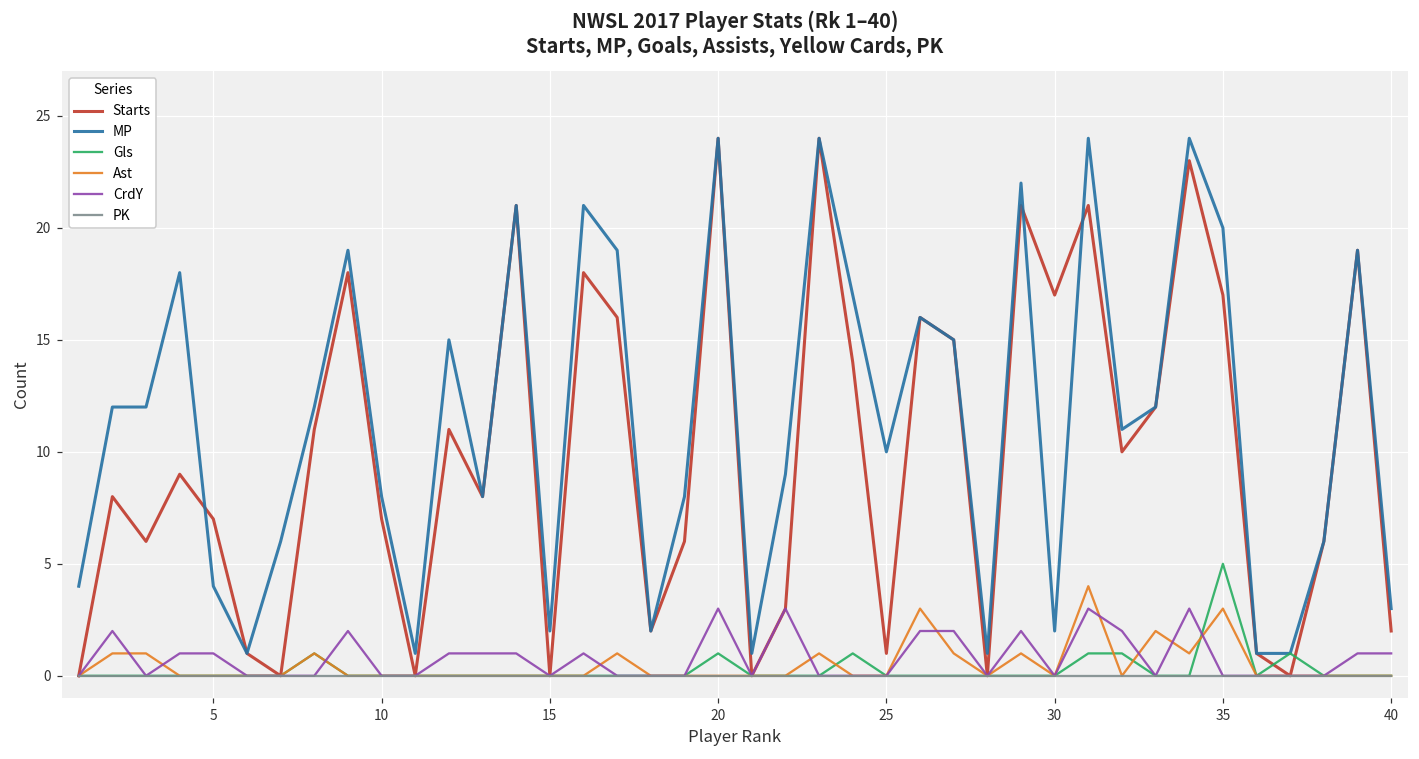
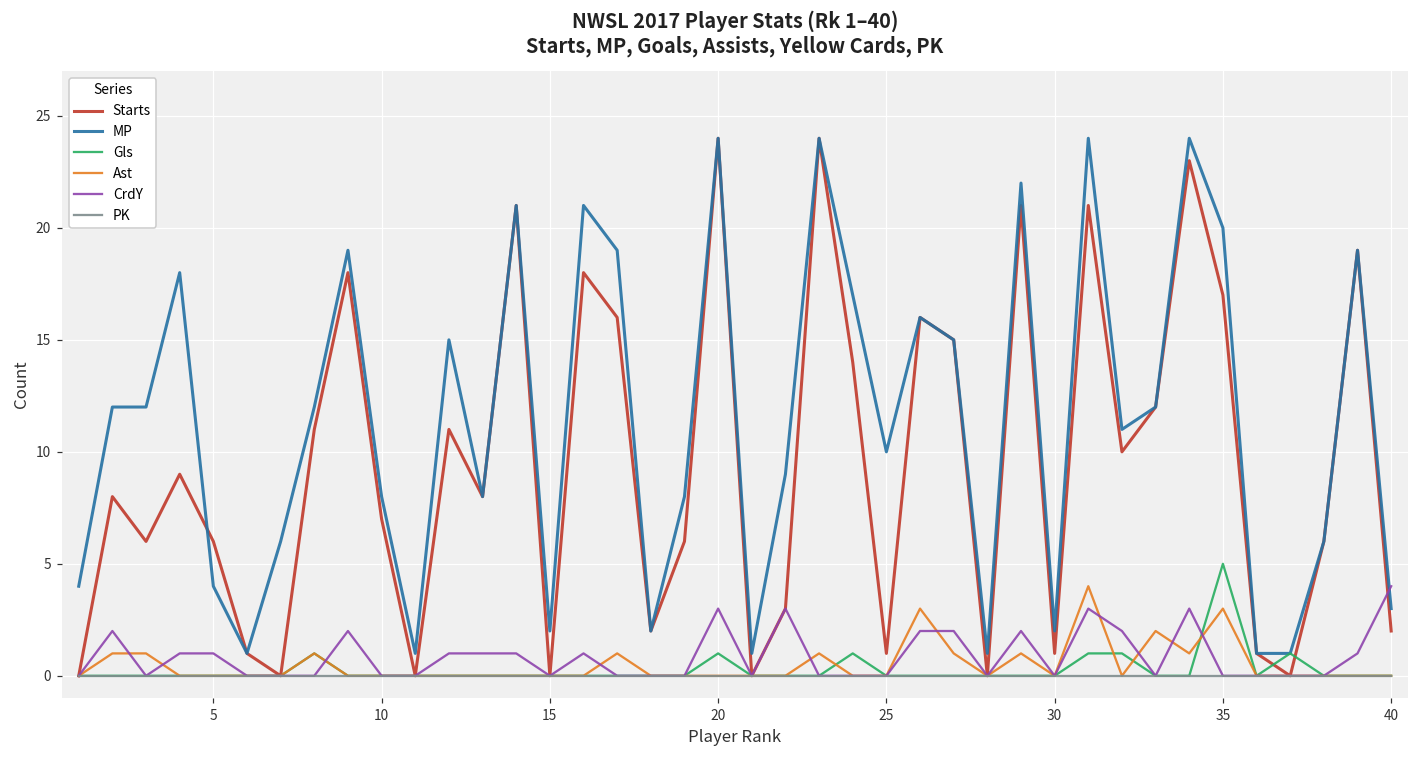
Starts, 5: 7 -> 6
Starts, 30: 17 -> 1
CrdY, 40: 1 -> 4
